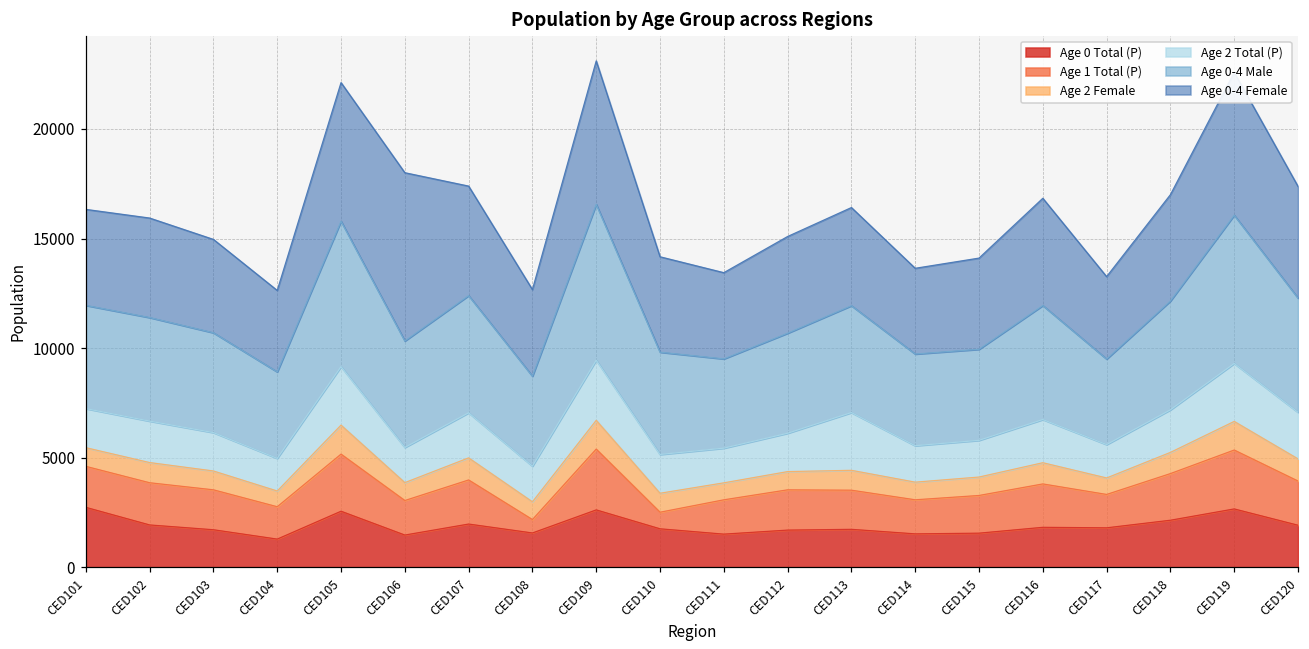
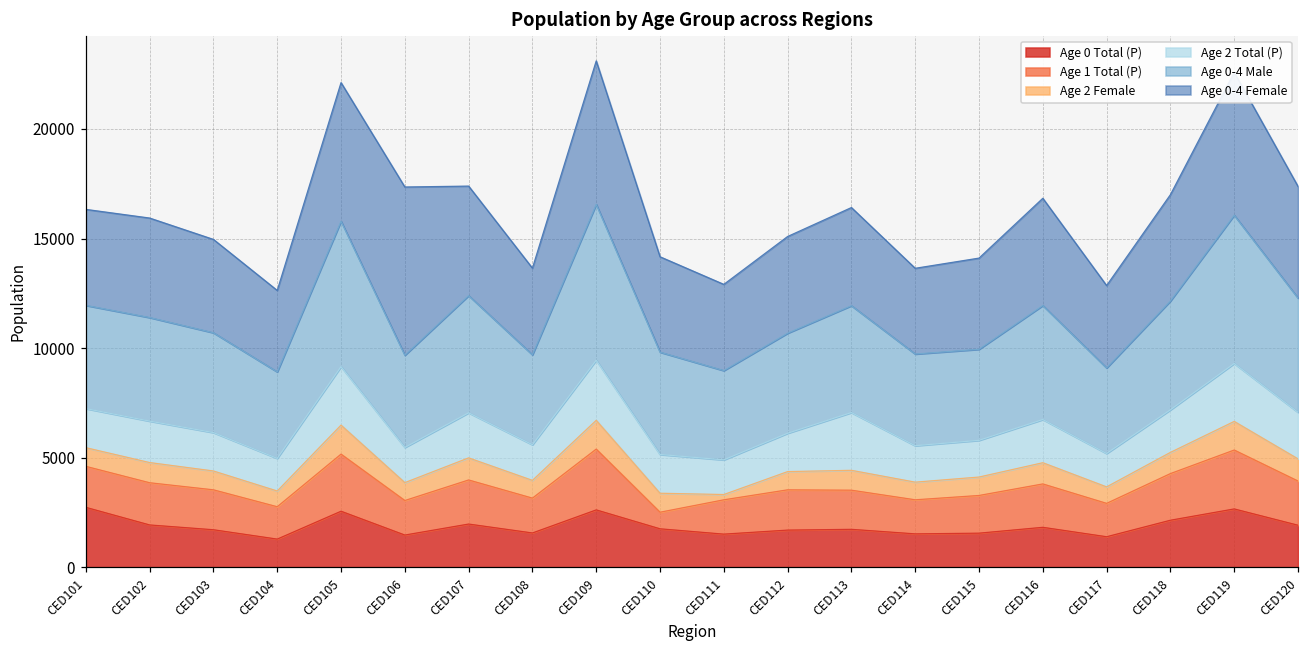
Age 0-4 Male, CED106: 4900 -> 4200
Age 1 Total (P), CED108: 600 -> 1600
Age 2 Female, CED111: 800 -> 200
Age 0 Total (P), CED117: 1800 -> 1400
